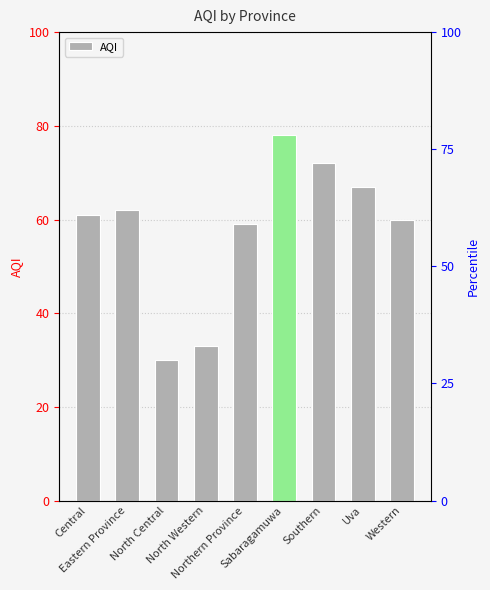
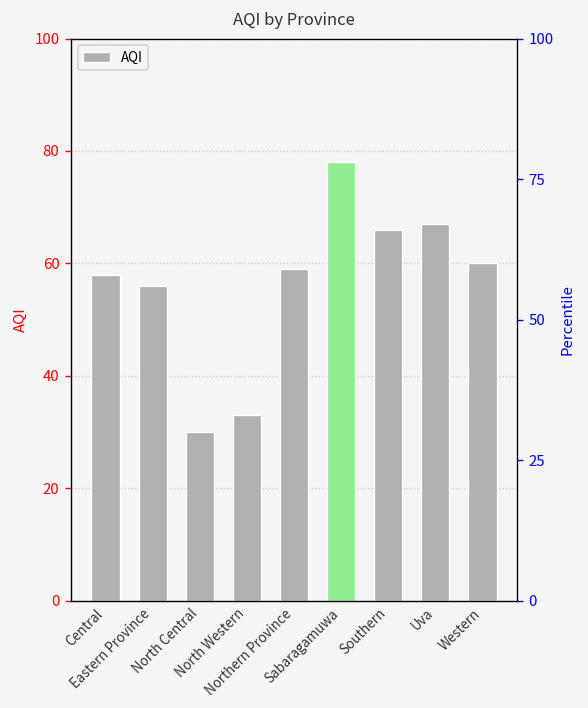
Central: 61 -> 58
Eastern Province: 62 -> 56
Southern: 72 -> 66
